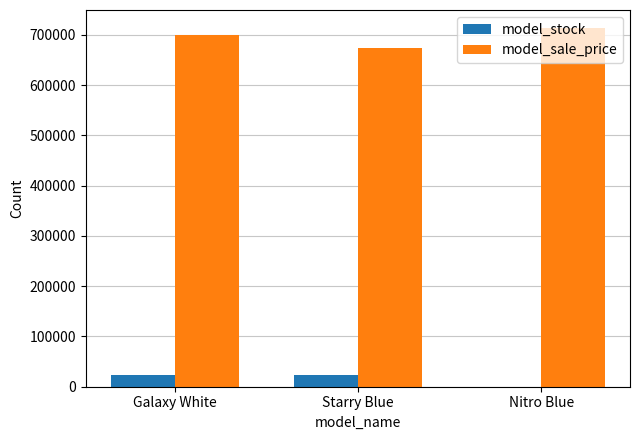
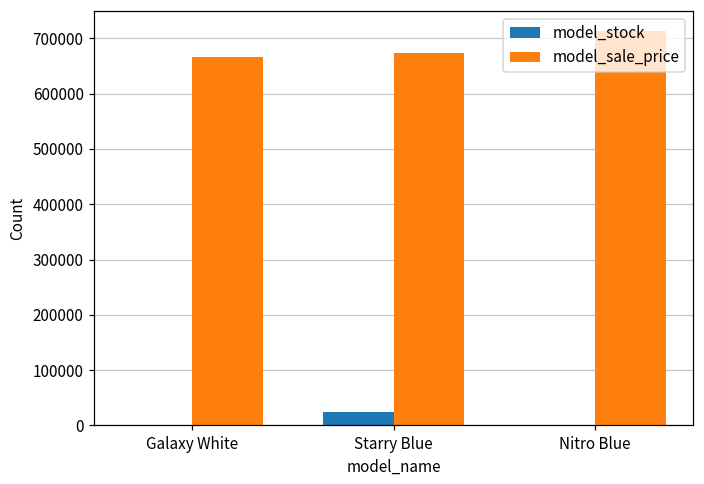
model_stock, Galaxy White: 20000 -> 0
model_sale_price, Galaxy White: 700000 -> 670000
